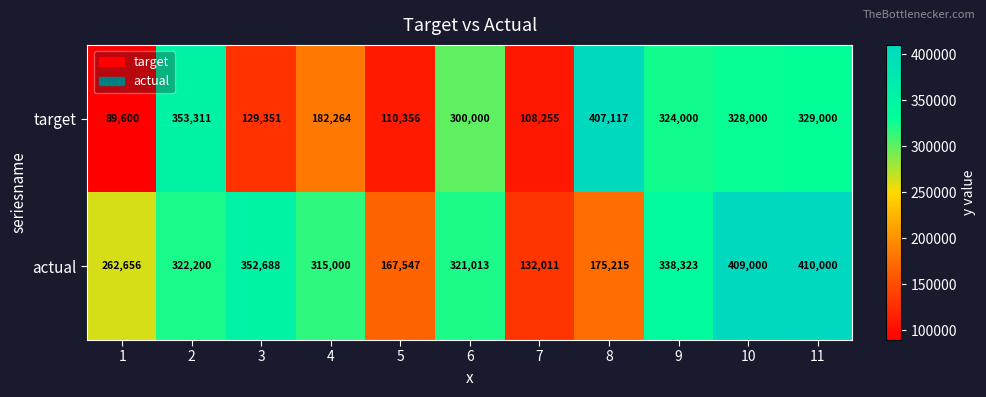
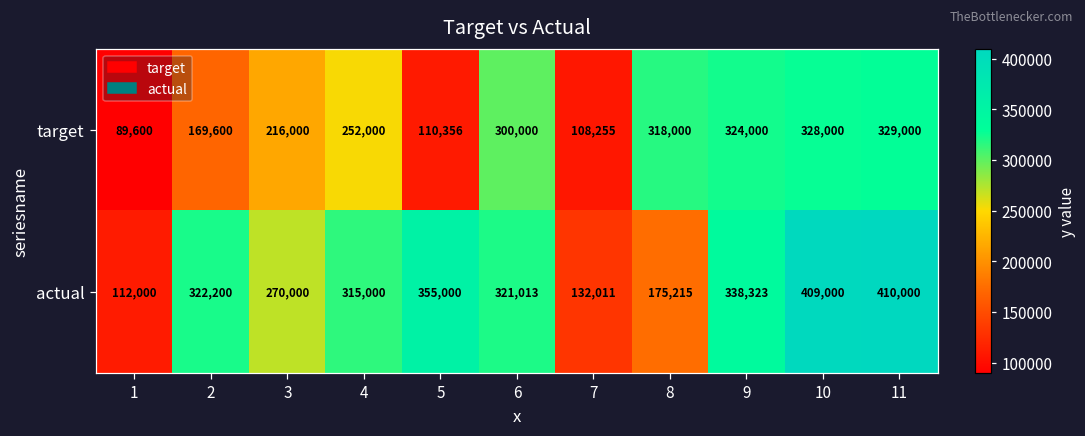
target, 2: 353,311 -> 169,600
target, 3: 129,351 -> 216,000
target, 4: 182,264 -> 252,000
target, 8: 407,117 -> 318,000
actual, 1: 262,656 -> 112,000
actual, 3: 352,688 -> 270,000
actual, 5: 167,547 -> 355,000
